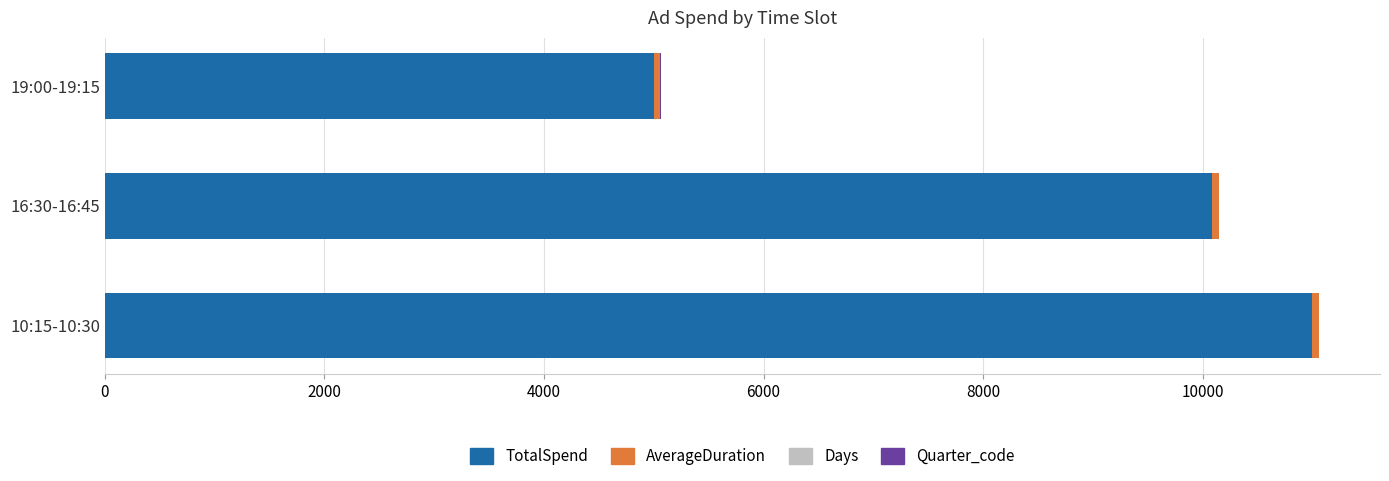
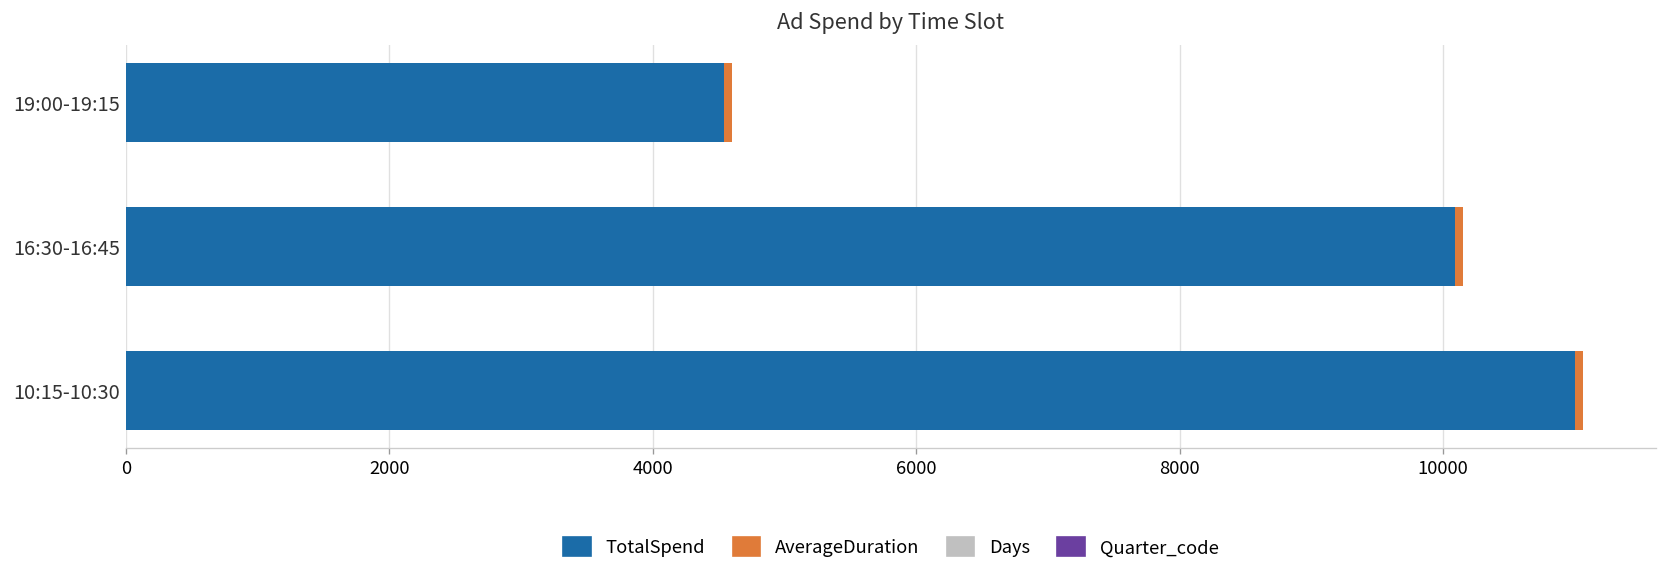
TotalSpend, 19:00-19:15: 5000 -> 4540
